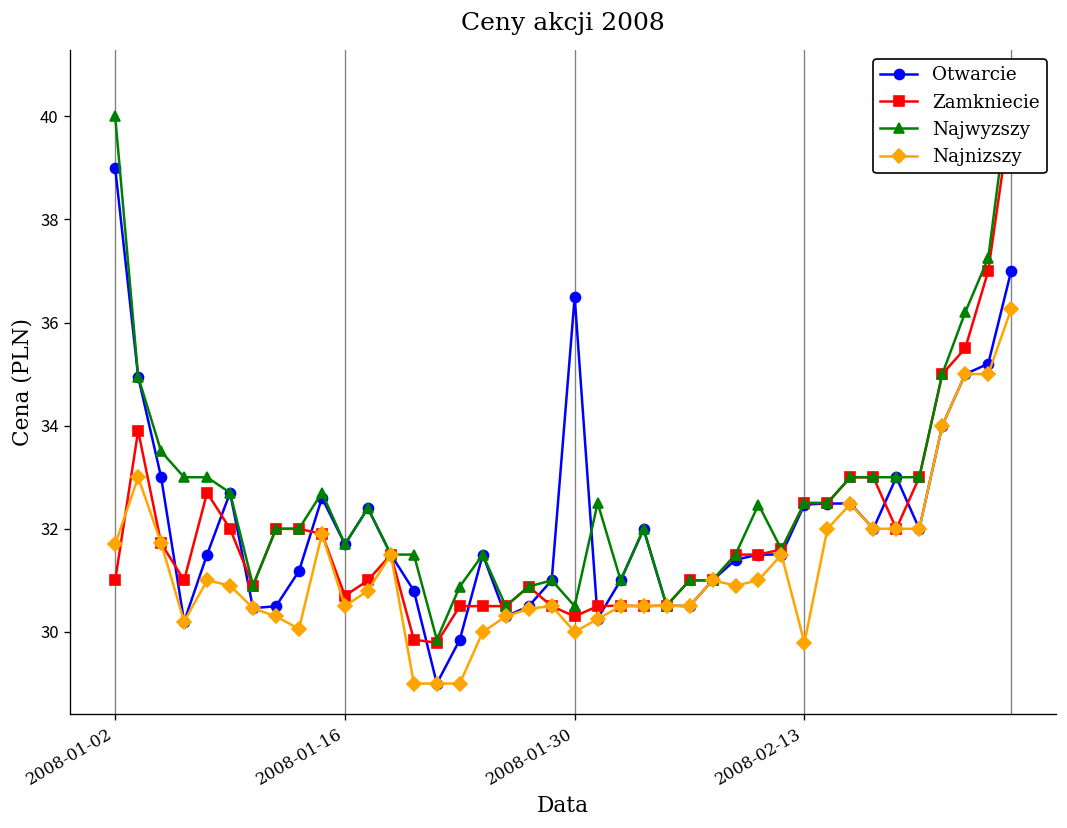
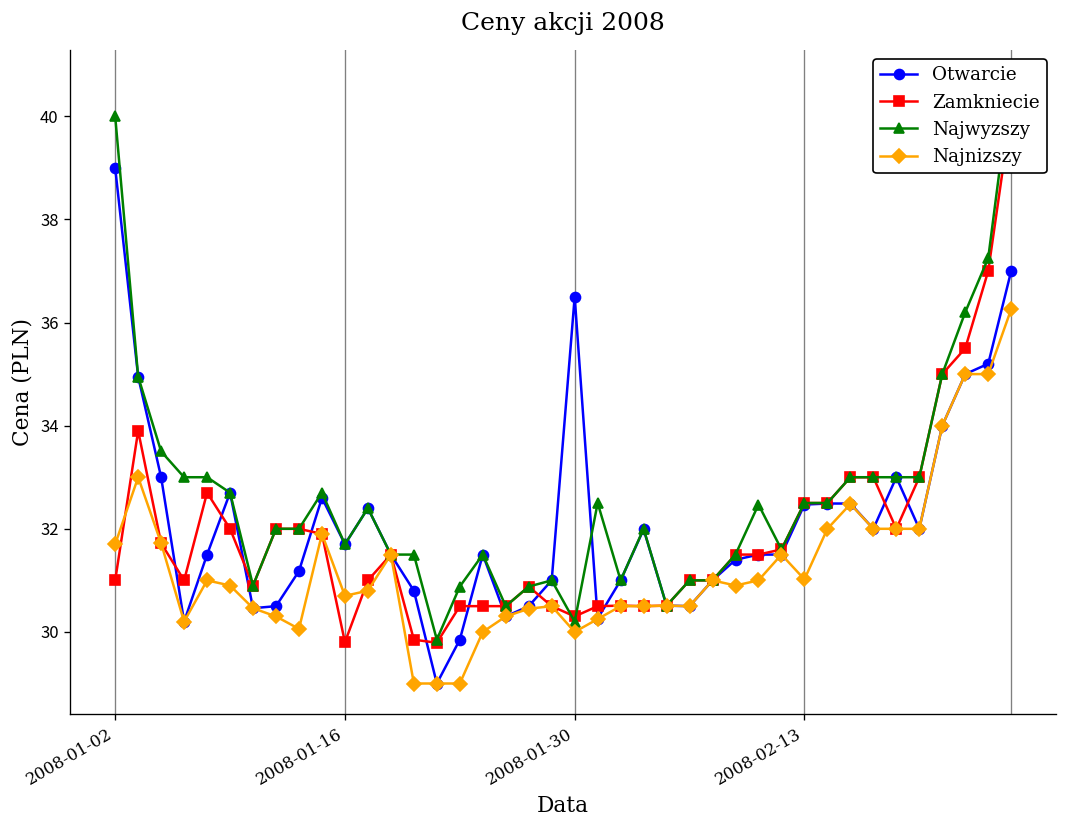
Zamkniecie, 2008-01-16: 30.7 -> 29.8
Najnizszy, 2008-01-16: 30.5 -> 30.7
Najwyzszy, 2008-01-30: 30.5 -> 30.2
Najnizszy, 2008-02-13: 29.8 -> 31.0
